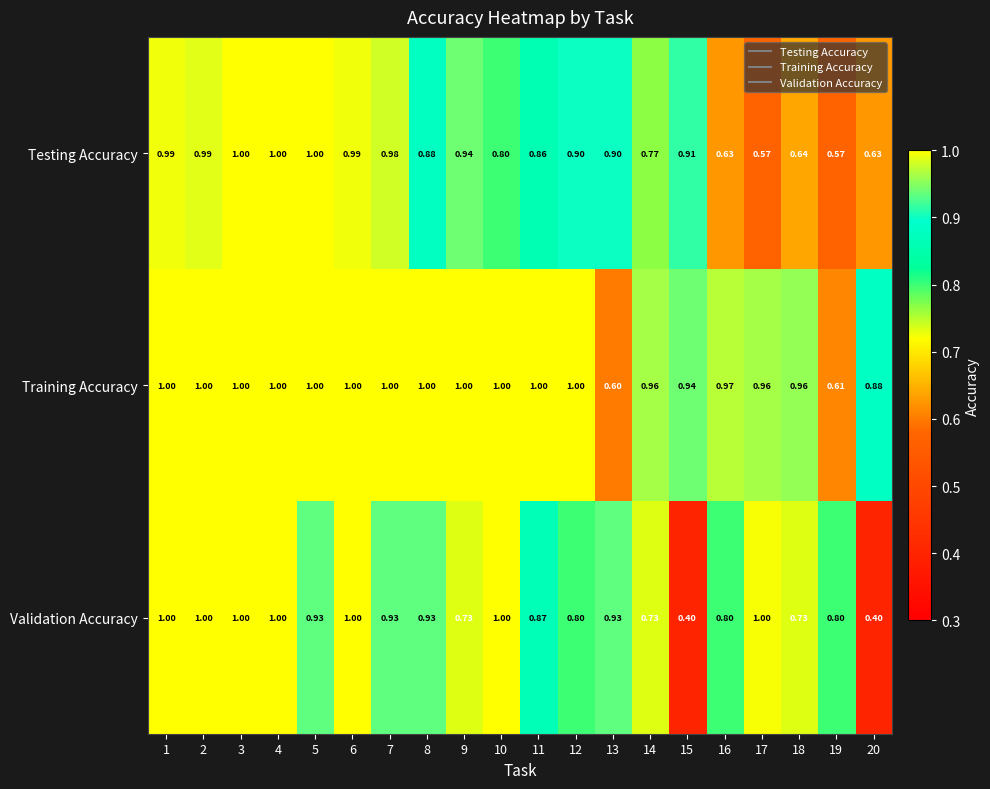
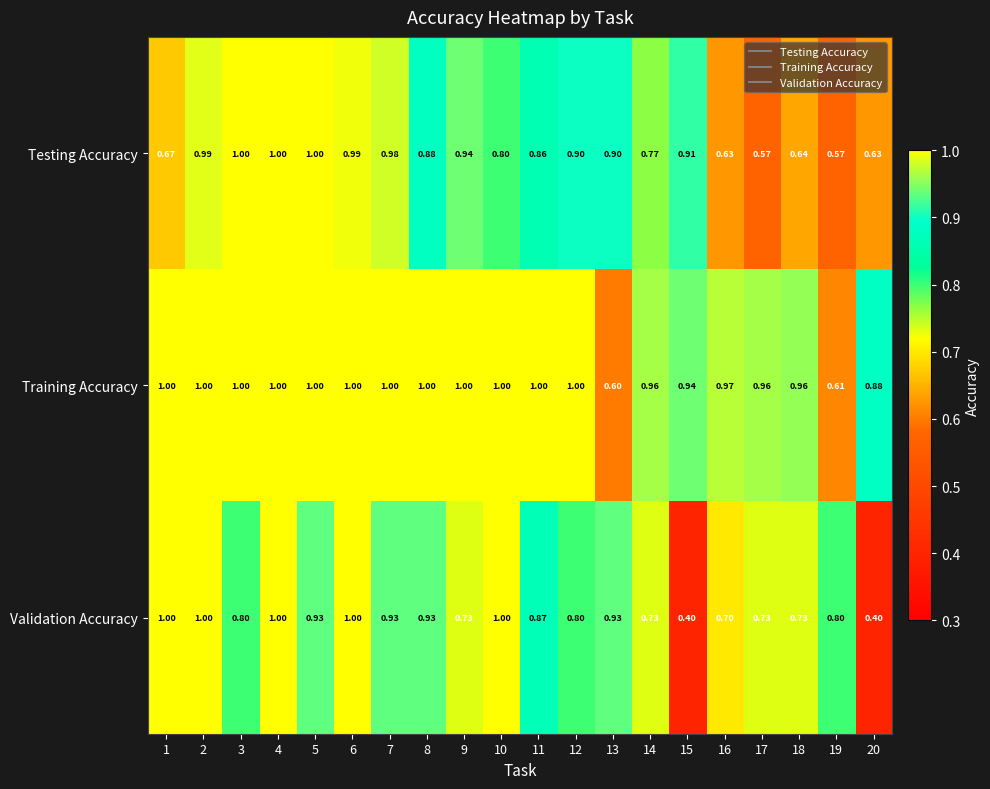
Testing Accuracy, 1: 0.99 -> 0.67
Validation Accuracy, 3: 1.00 -> 0.80
Validation Accuracy, 16: 0.80 -> 0.70
Validation Accuracy, 17: 1.00 -> 0.73
